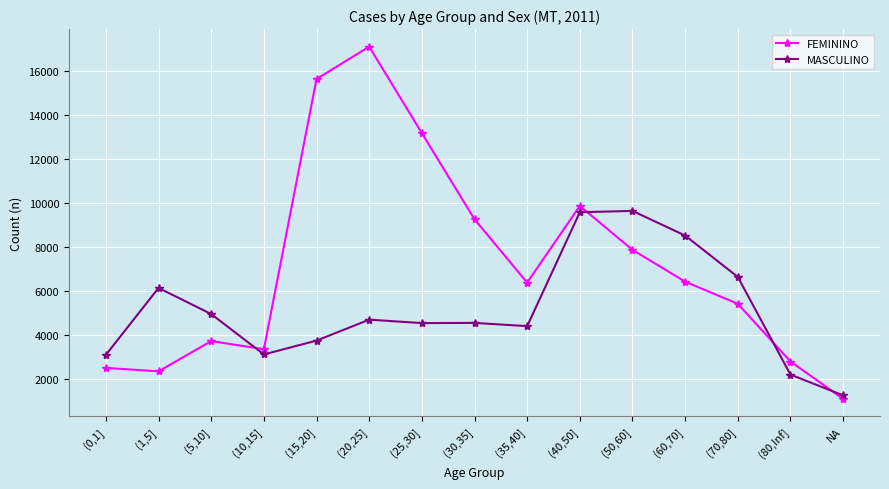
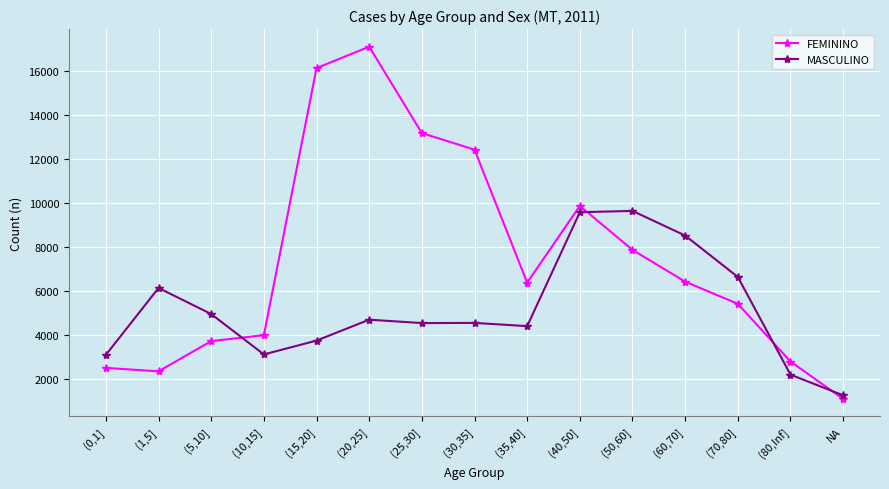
FEMININO, (10,15]: 3300 -> 4000
FEMININO, (15,20]: 15600 -> 16100
FEMININO, (30,35]: 9200 -> 12400
